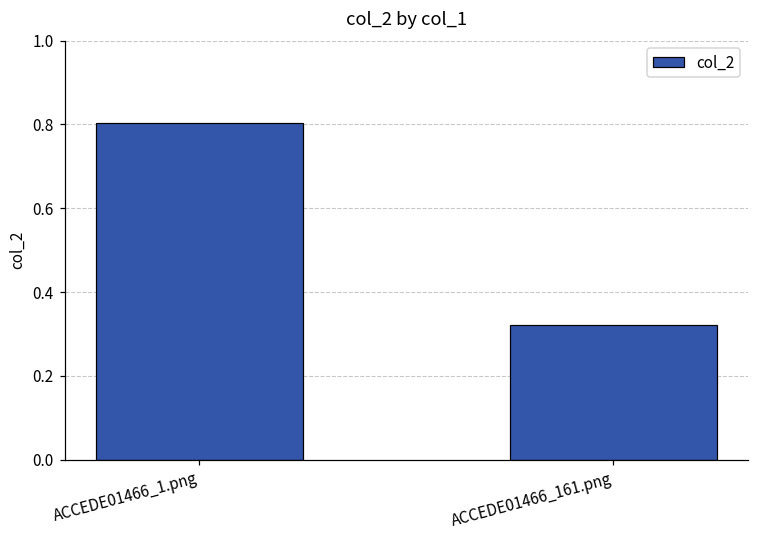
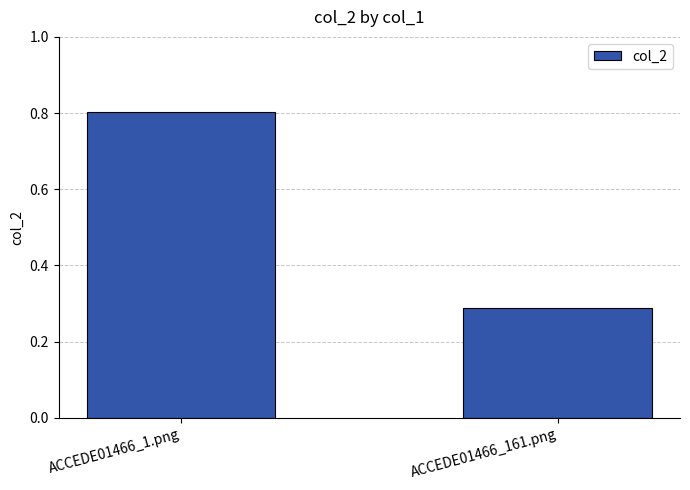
ACCEDE01466_161.png: 0.32 -> 0.29
